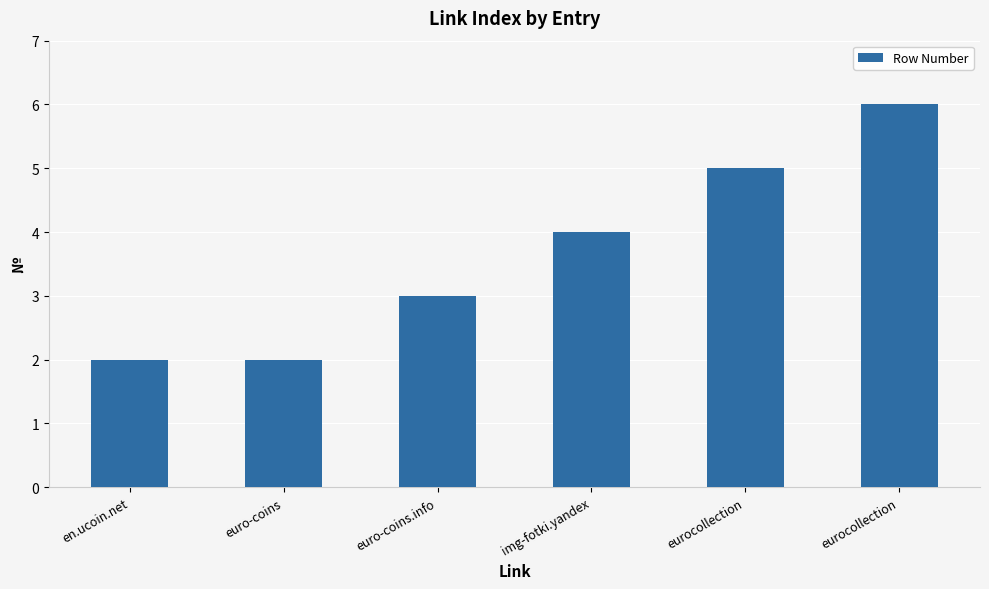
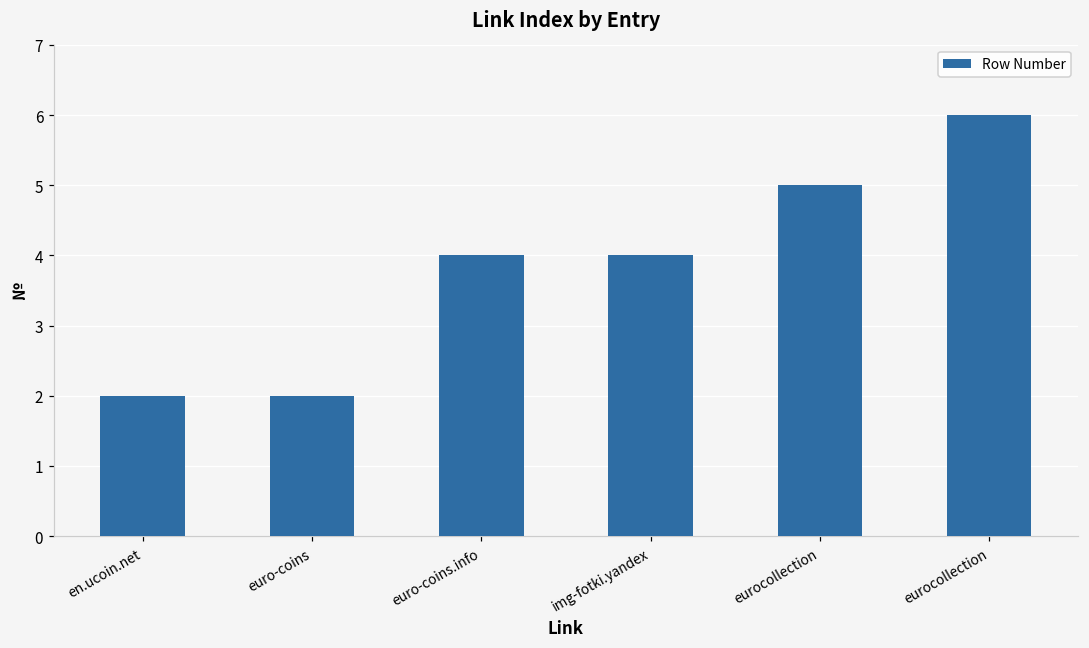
euro-coins.info: 3 -> 4
